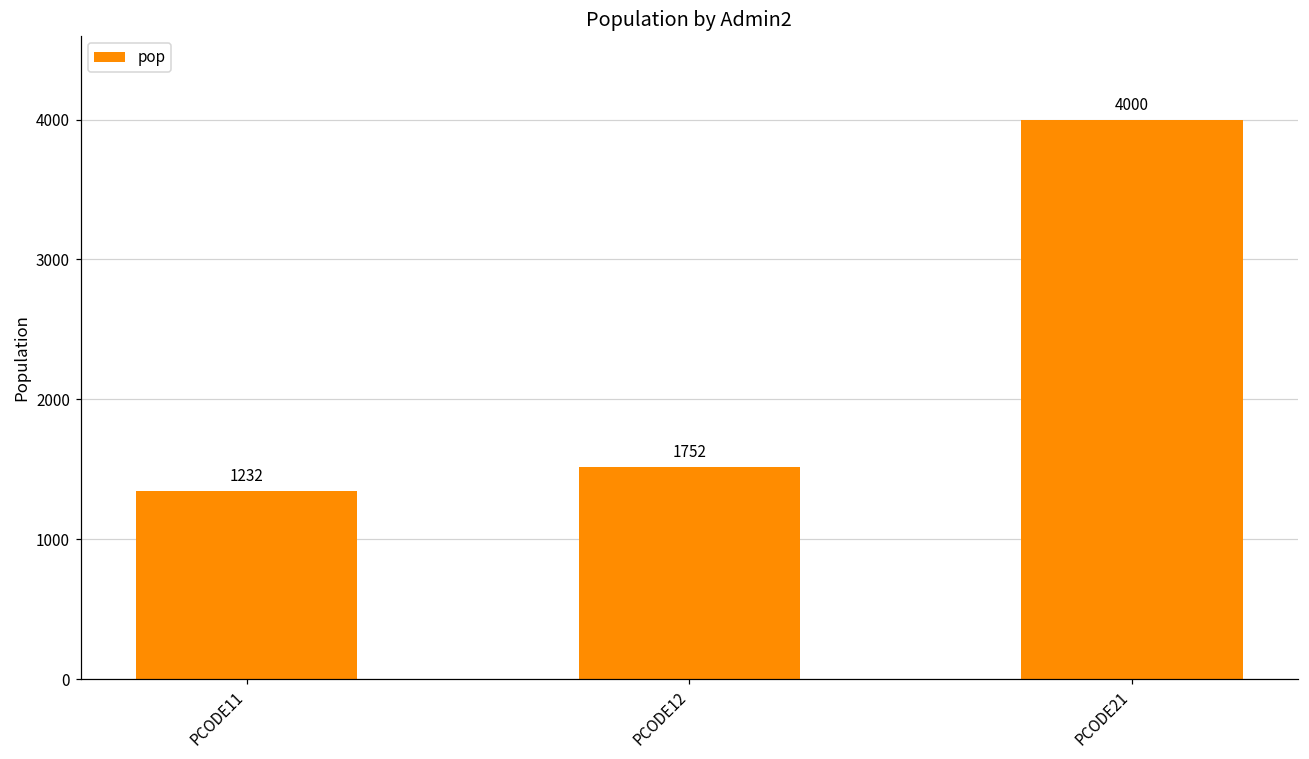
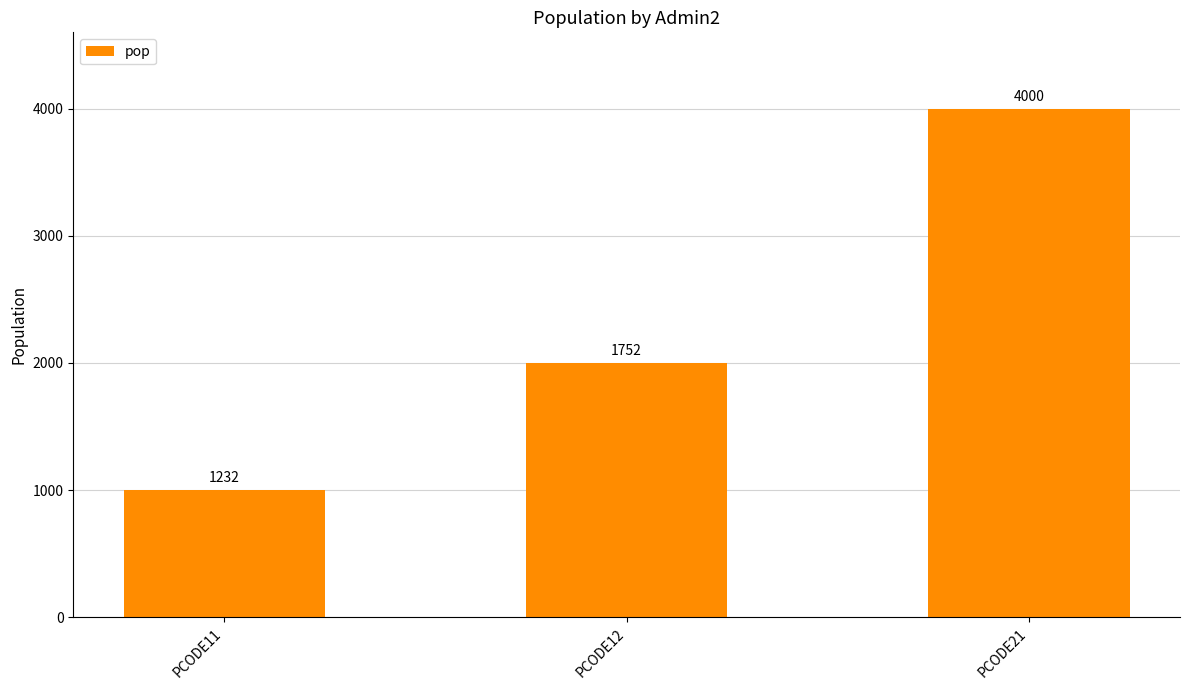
PCODE11: 1350 -> 1000
PCODE12: 1520 -> 2000
